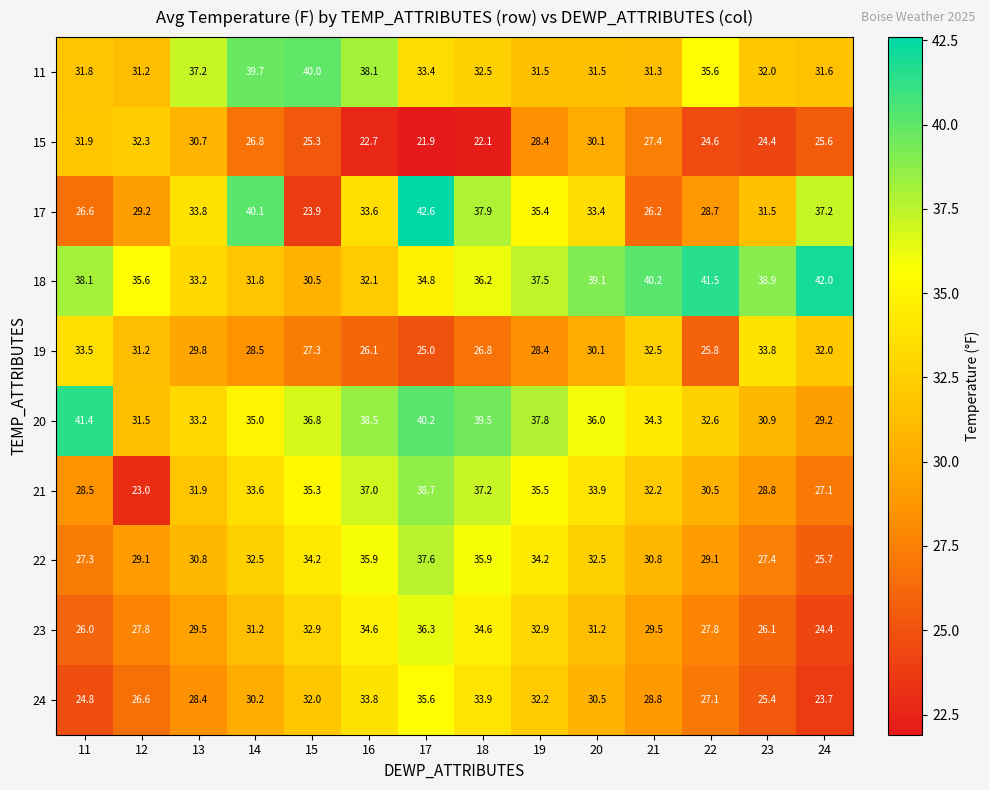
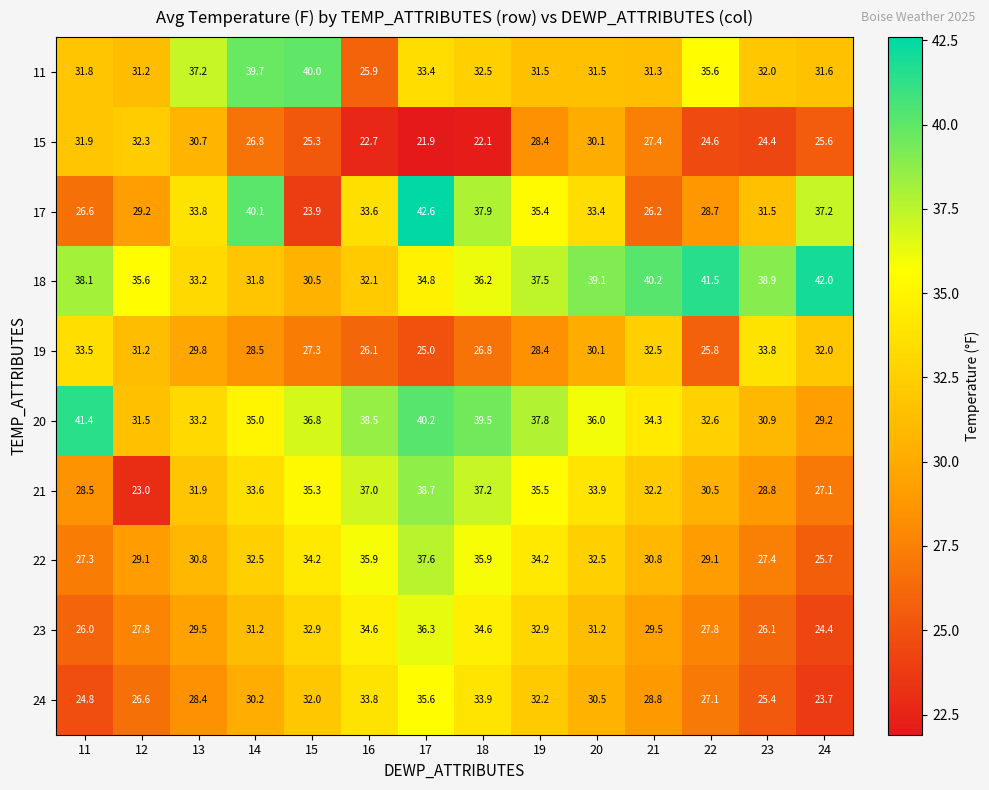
11, 16: 38.1 -> 25.9
